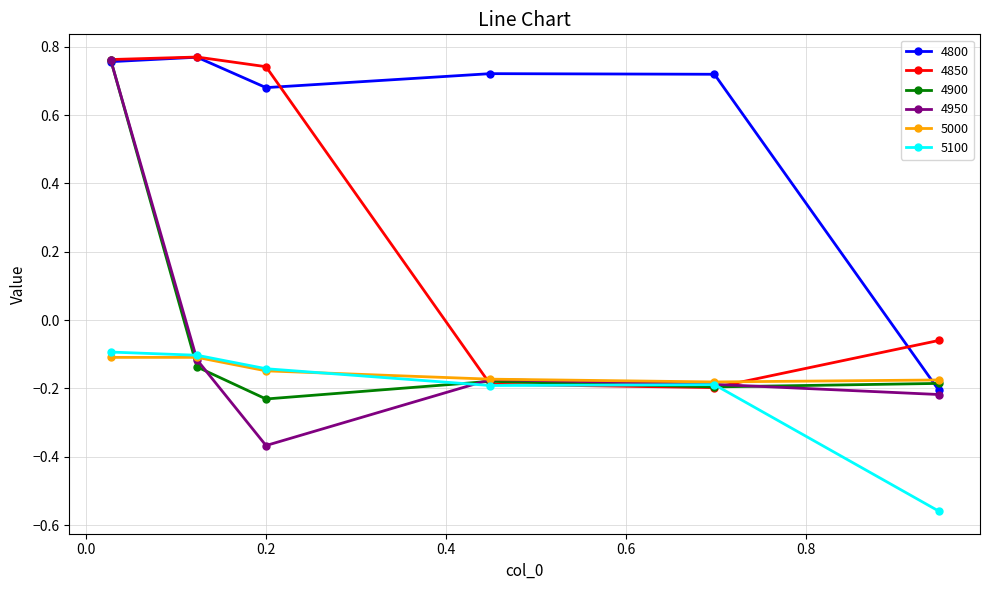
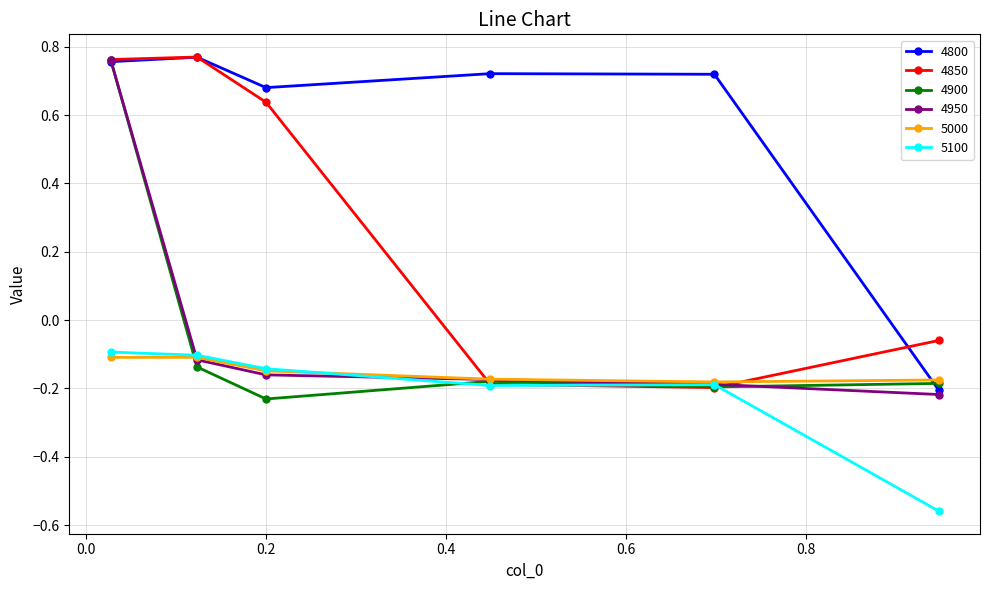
4850, 0.2: 0.74 -> 0.64
4950, 0.2: -0.37 -> -0.16
